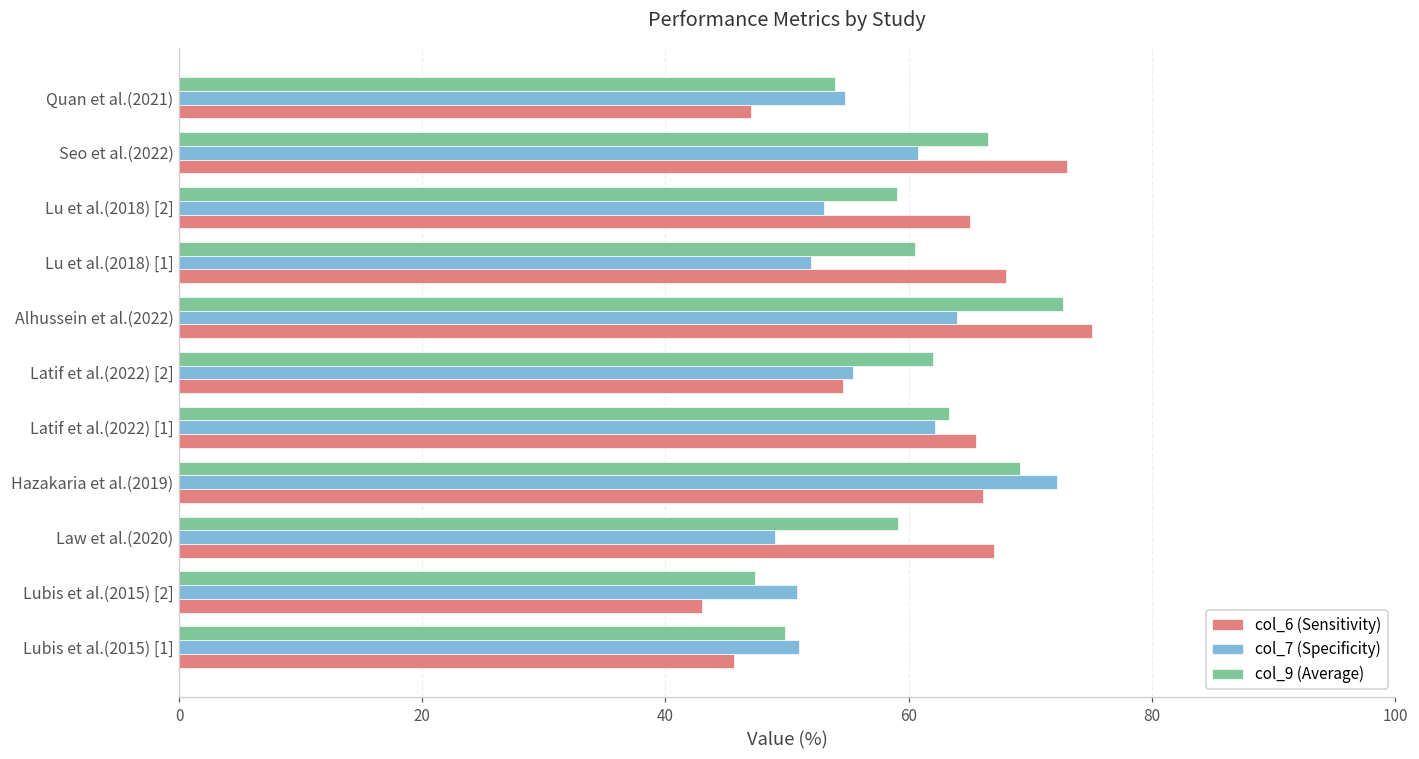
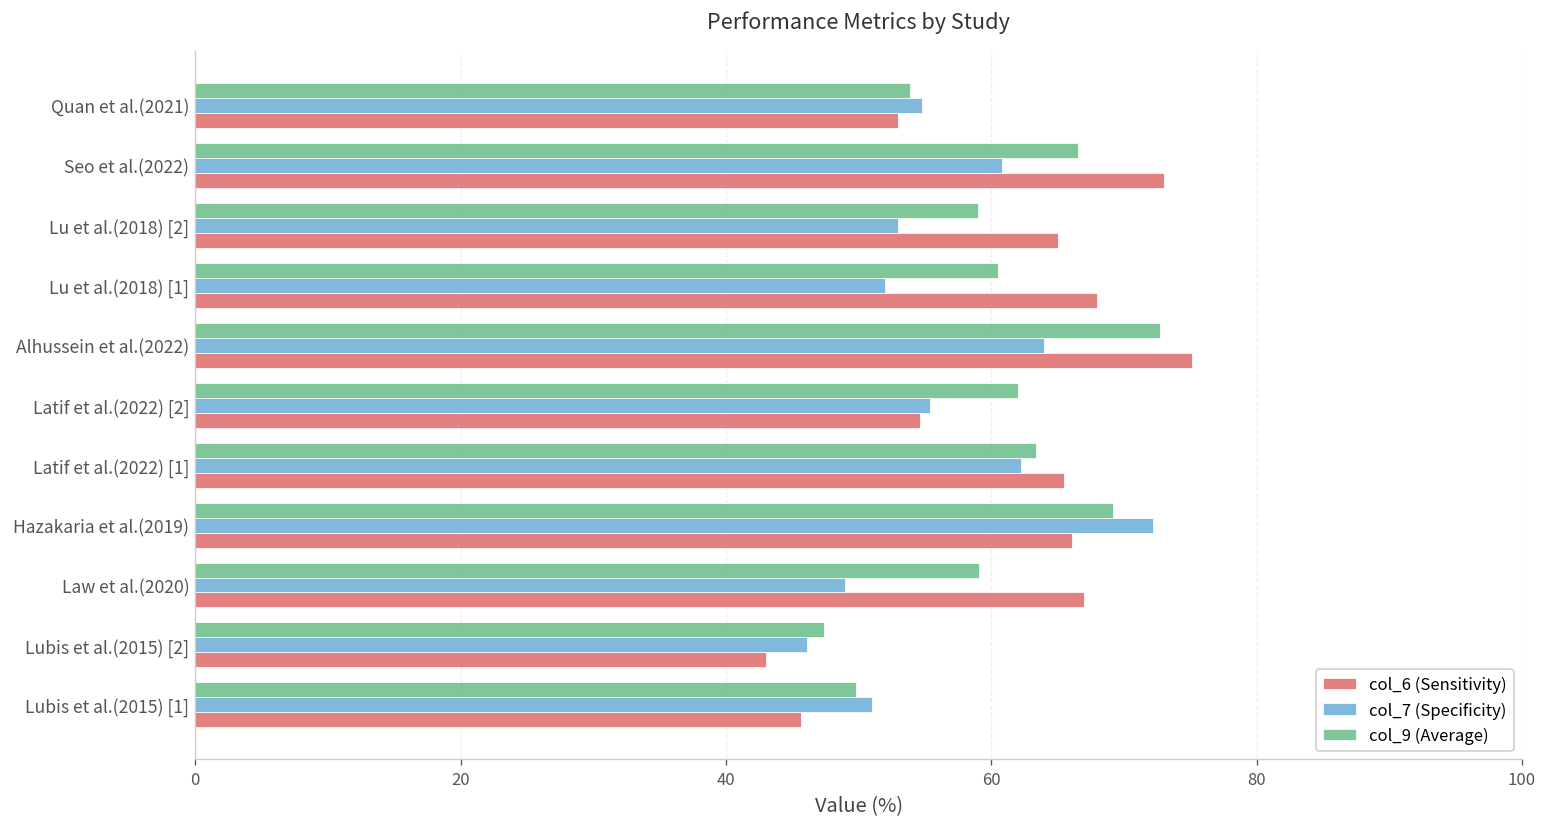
col_6 (Sensitivity), Quan et al.(2021): 47 -> 53
col_7 (Specificity), Lubis et al.(2015) [2]: 50.8 -> 46.1
